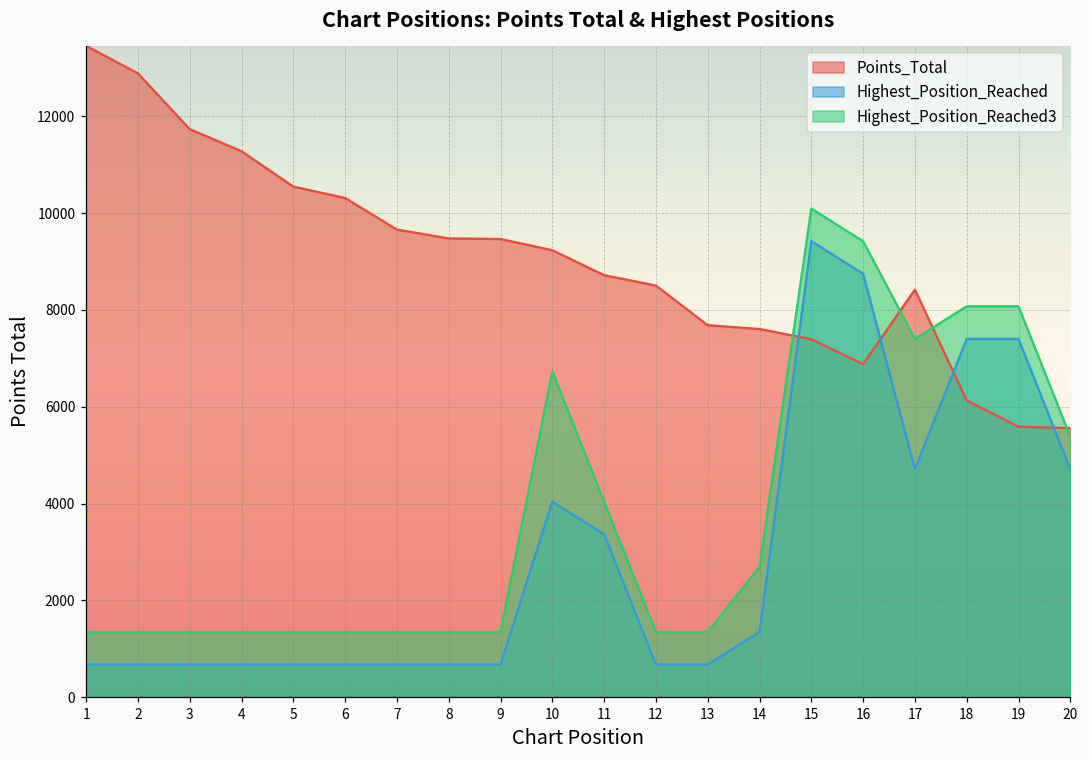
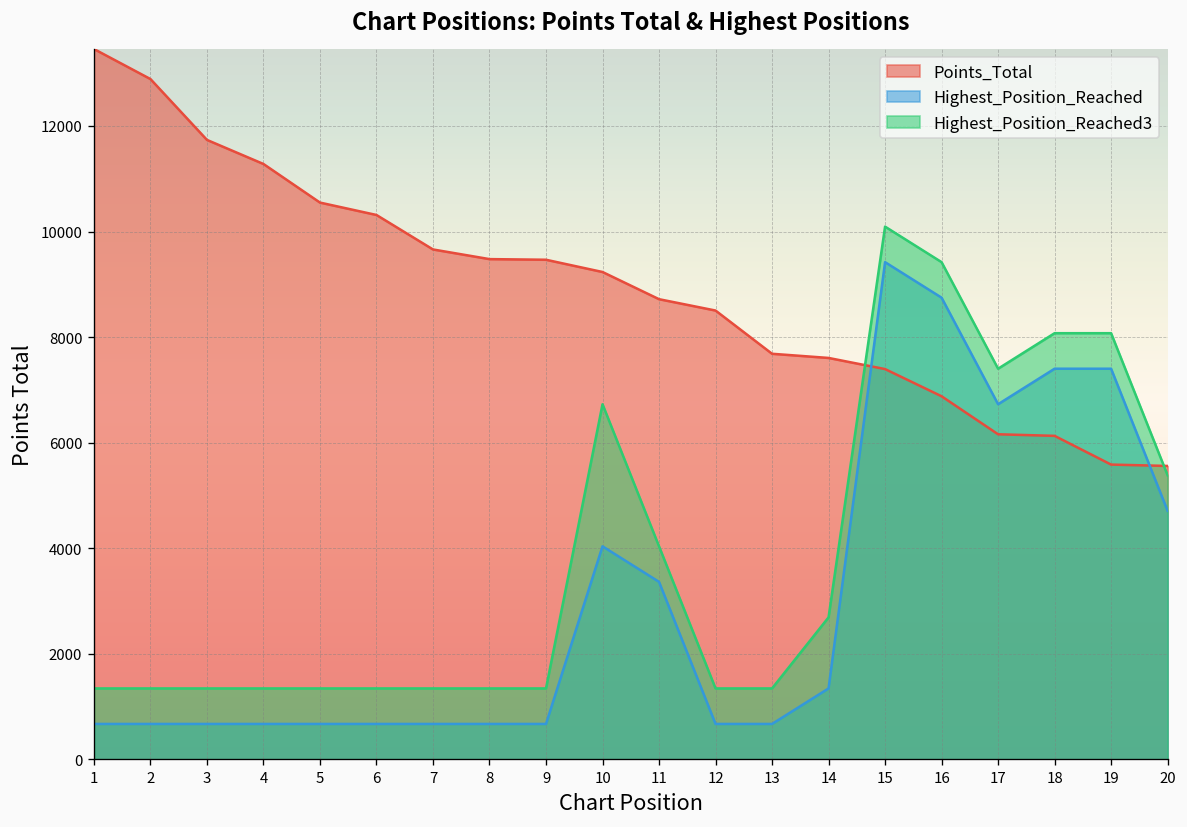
Points_Total, 17: 8400 -> 6200
Highest_Position_Reached, 17: 4700 -> 6700
